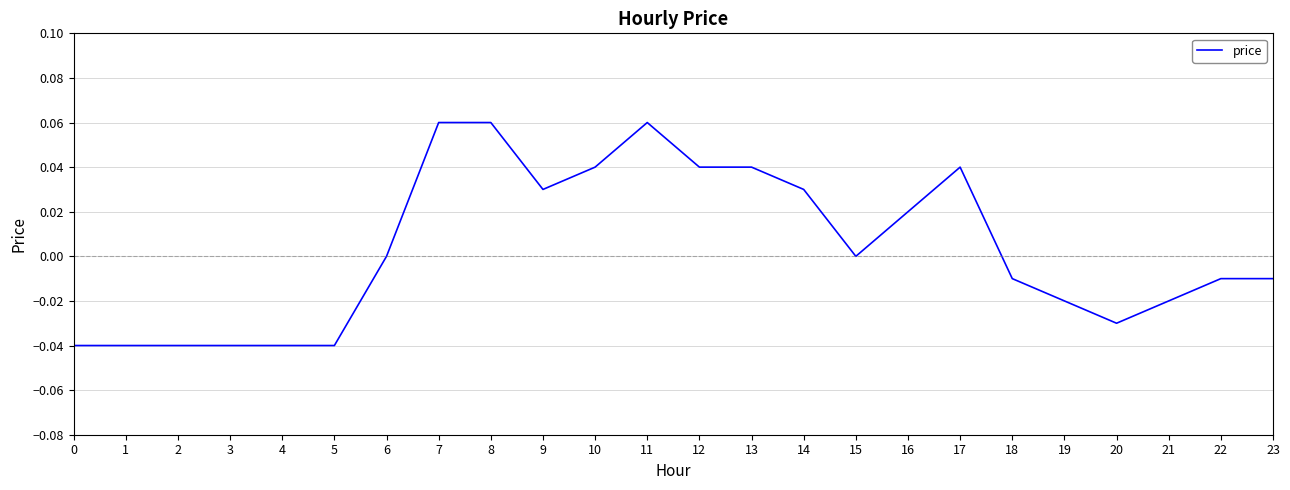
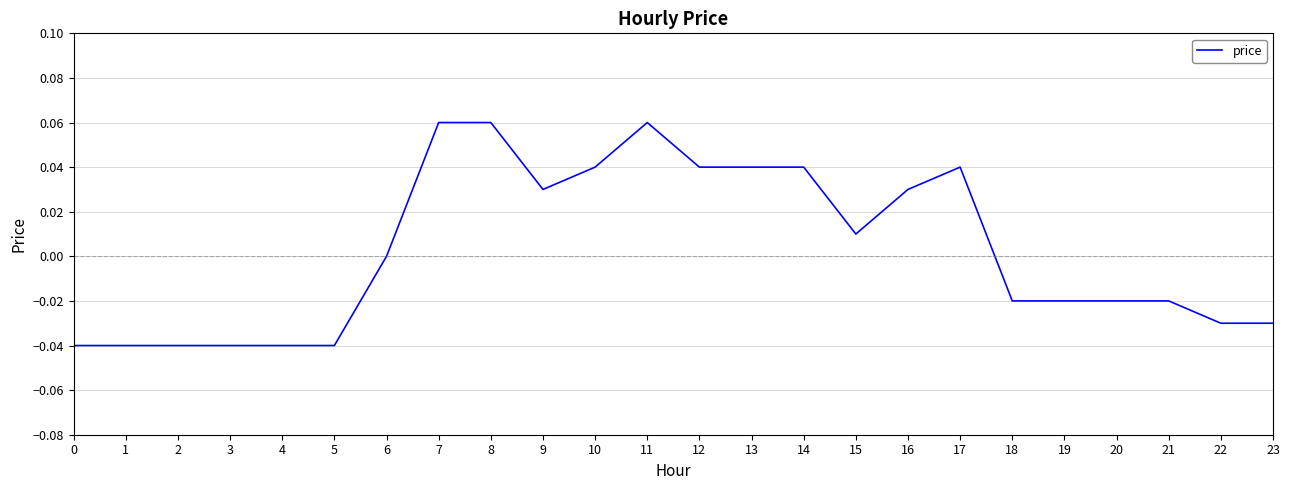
14: 0.03 -> 0.04
15: 0.00 -> 0.01
16: 0.02 -> 0.03
18: -0.01 -> -0.02
20: -0.03 -> -0.02
22: -0.01 -> -0.03
23: -0.01 -> -0.03
